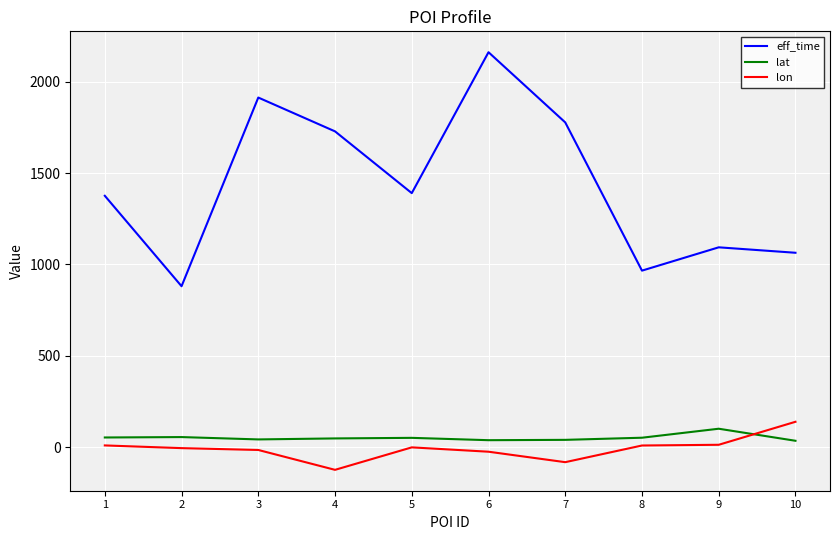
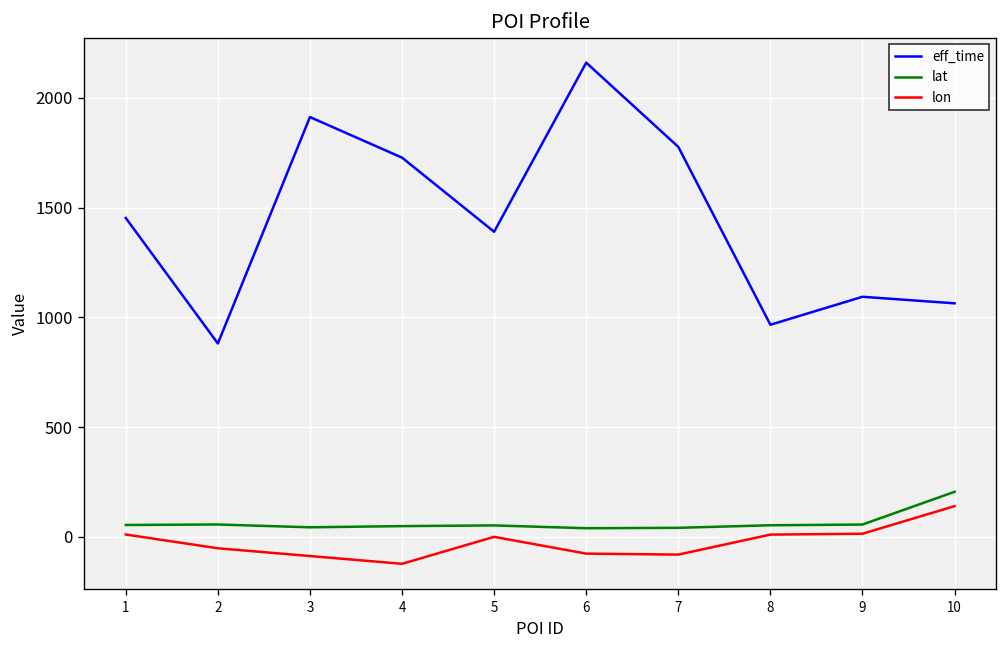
eff_time, 1: 1380 -> 1450
lon, 2: 0 -> -50
lon, 3: -10 -> -90
lon, 6: -20 -> -80
lat, 9: 100 -> 60
lat, 10: 40 -> 200
